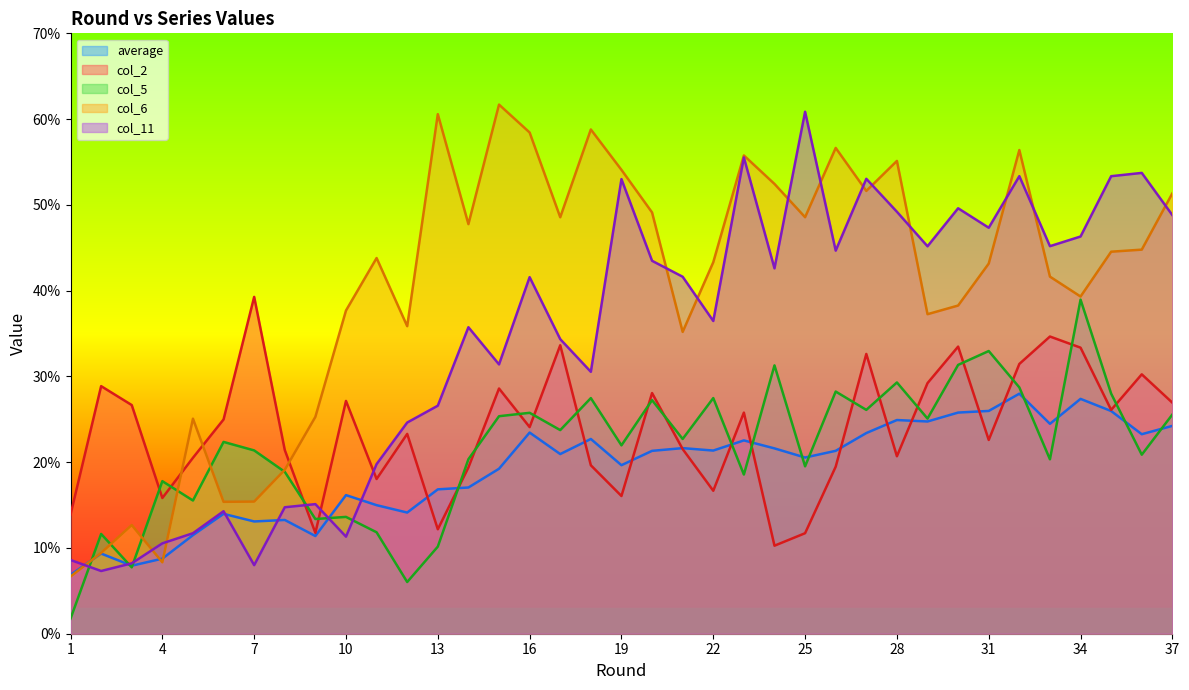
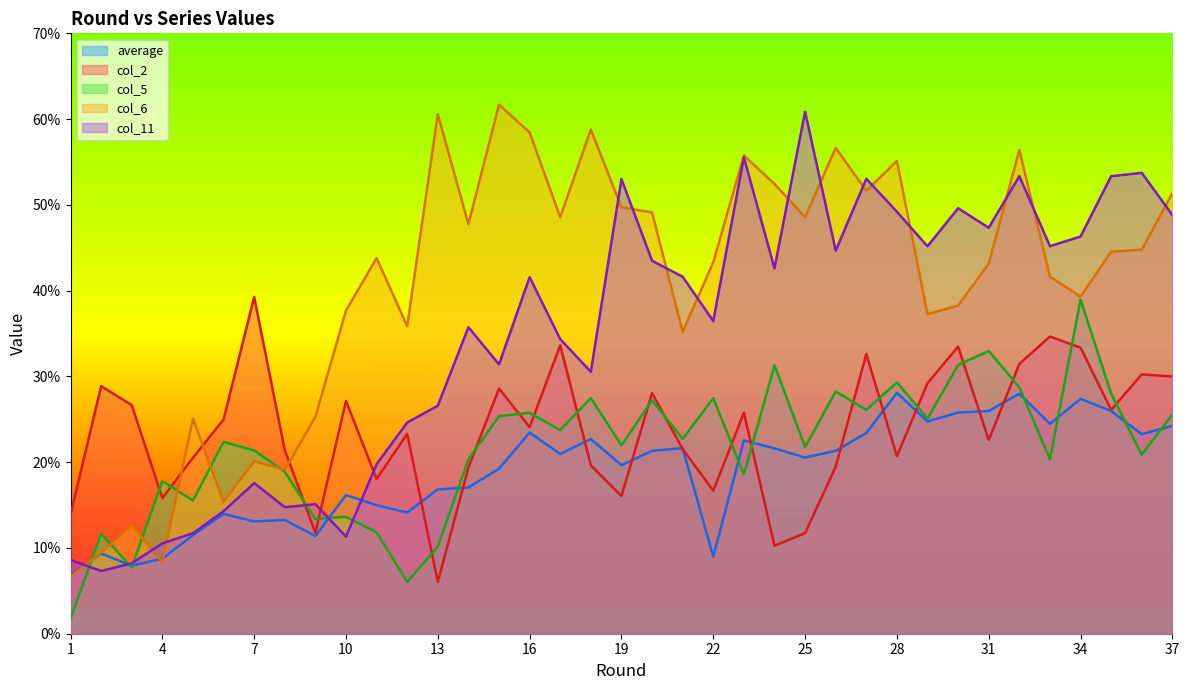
col_6, 7: 15% -> 20%
col_11, 7: 8% -> 18%
col_2, 13: 12% -> 6%
col_6, 19: 54% -> 50%
average, 22: 21% -> 9%
col_5, 25: 20% -> 22%
average, 28: 25% -> 28%
col_2, 37: 27% -> 30%
